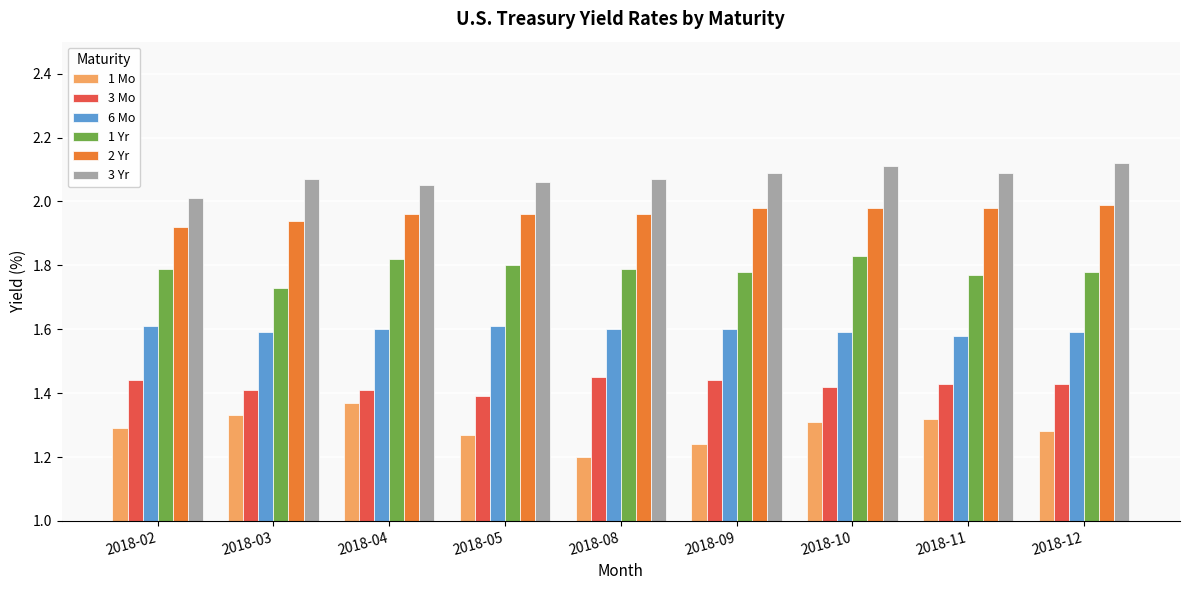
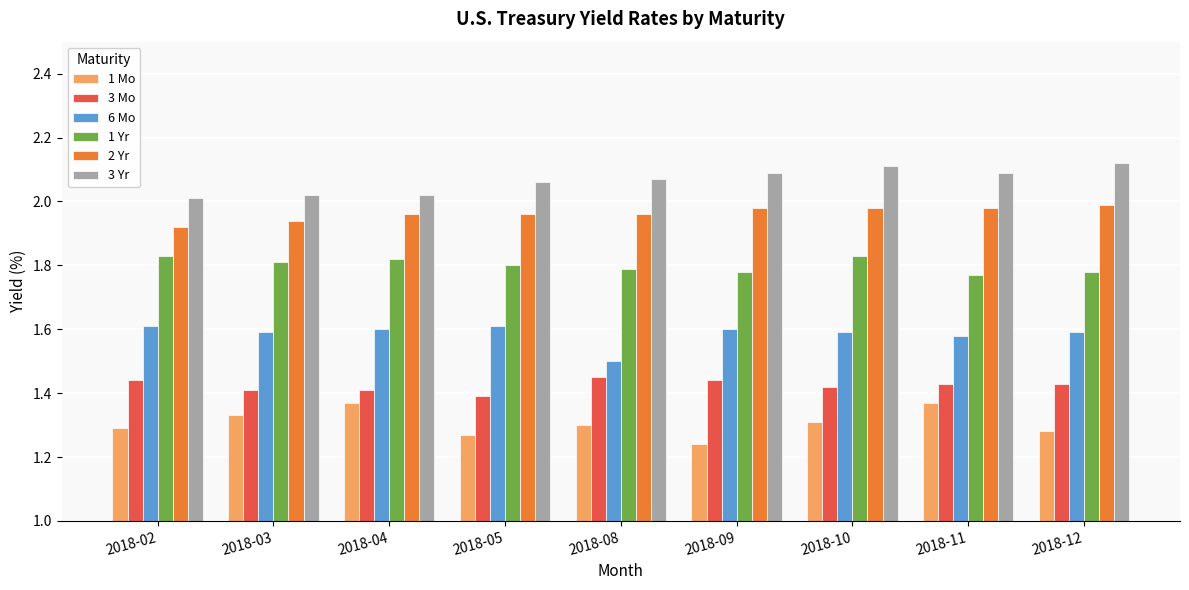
1 Yr, 2018-02: 1.79 -> 1.83
1 Yr, 2018-03: 1.73 -> 1.81
3 Yr, 2018-03: 2.07 -> 2.02
3 Yr, 2018-04: 2.05 -> 2.02
1 Mo, 2018-08: 1.2 -> 1.3
6 Mo, 2018-08: 1.6 -> 1.5
1 Mo, 2018-11: 1.32 -> 1.37
